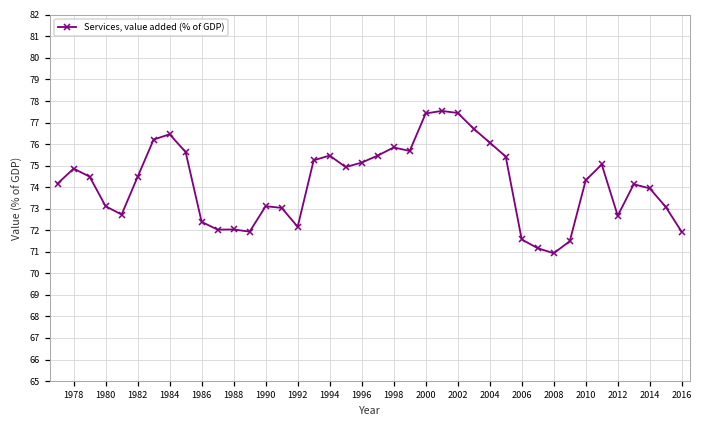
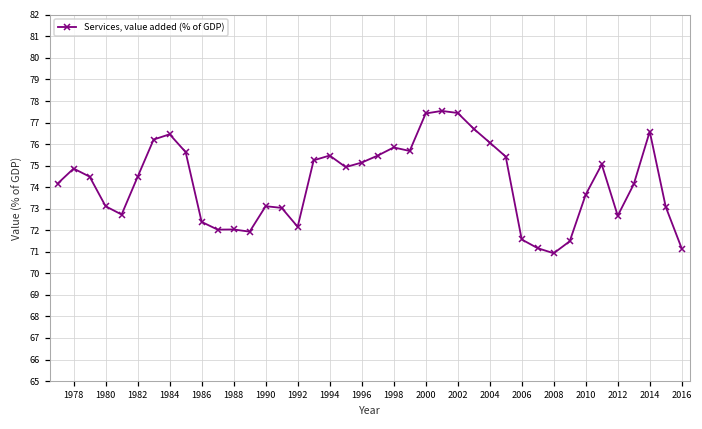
2010: 74.3 -> 73.7
2014: 73.9 -> 76.6
2016: 71.9 -> 71.2
